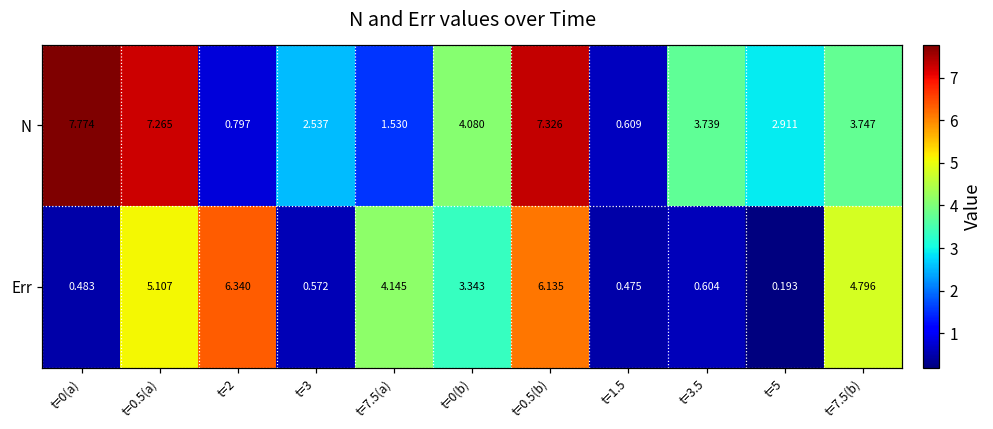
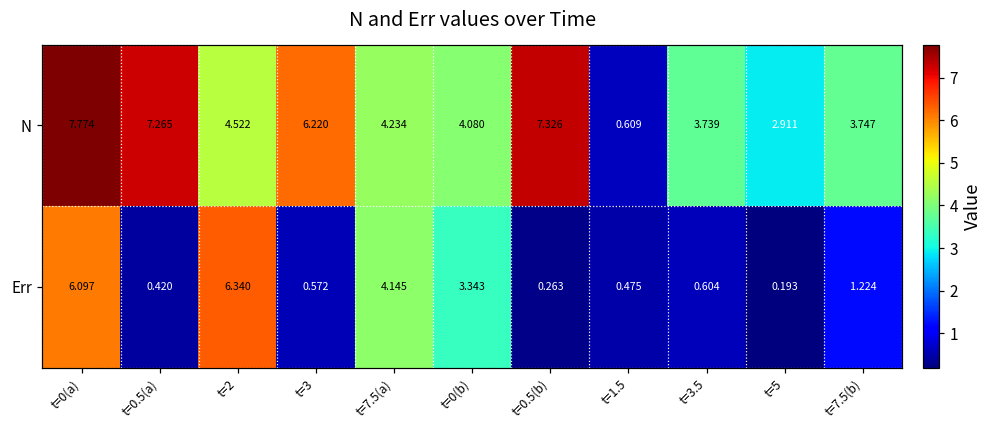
N, t=2: 0.797 -> 4.522
N, t=3: 2.537 -> 6.220
N, t=7.5(a): 1.530 -> 4.234
Err, t=0(a): 0.483 -> 6.097
Err, t=0.5(a): 5.107 -> 0.420
Err, t=0.5(b): 6.135 -> 0.263
Err, t=7.5(b): 4.796 -> 1.224
